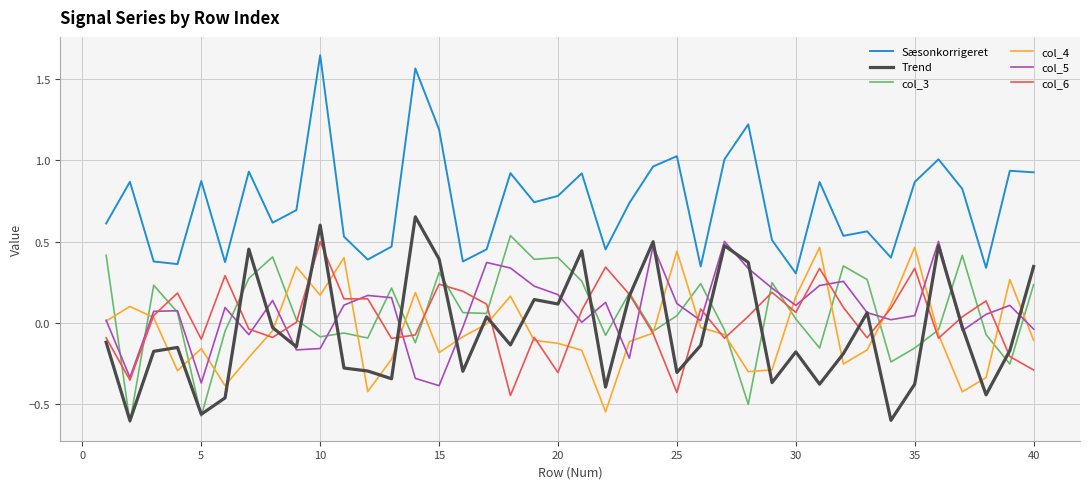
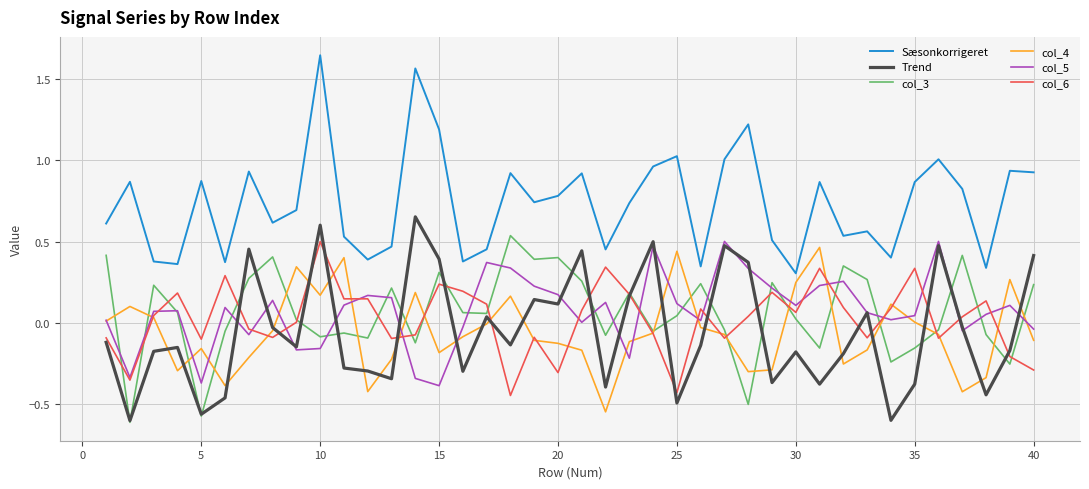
Trend, 25: -0.31 -> -0.50
col_4, 30: 0.16 -> 0.25
col_4, 35: 0.46 -> 0.00
Trend, 40: 0.35 -> 0.41
